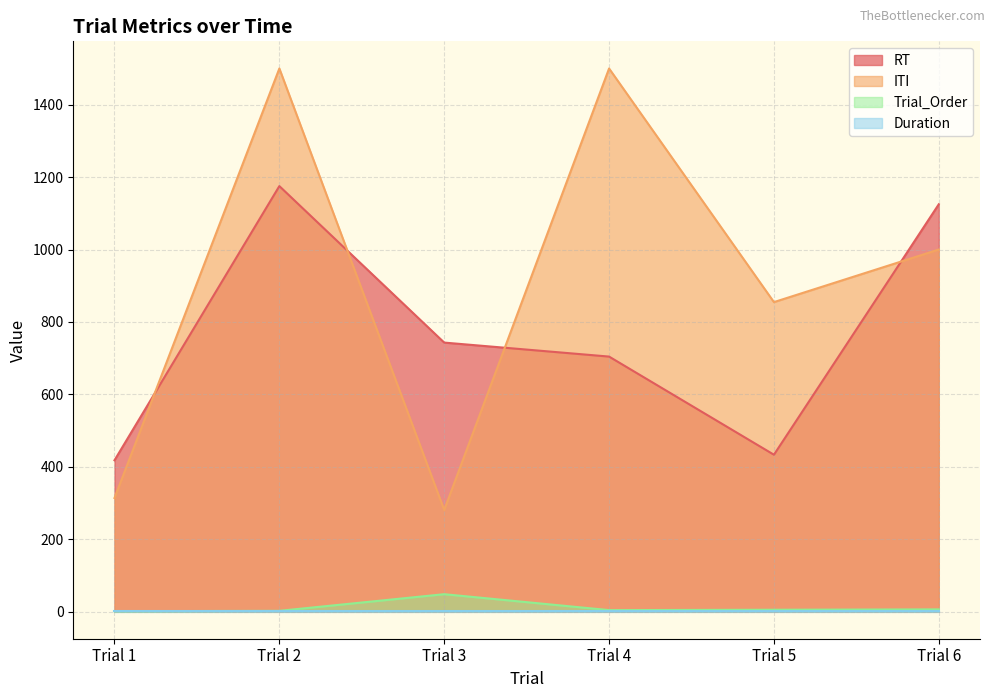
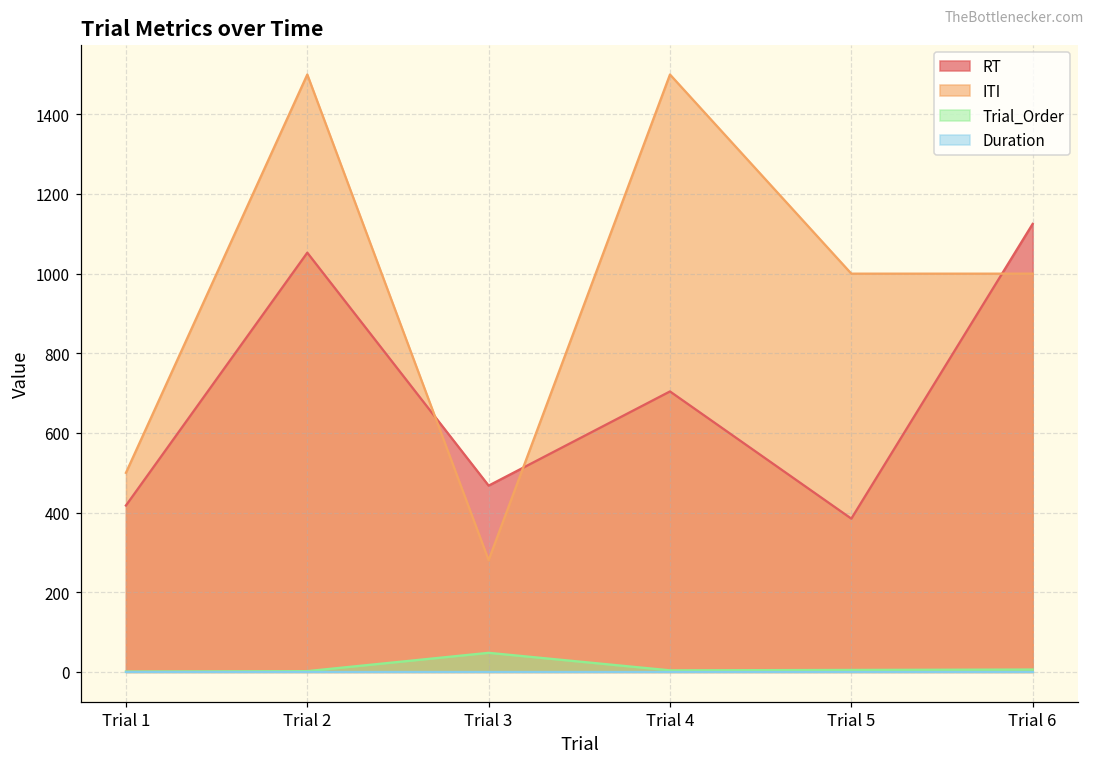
ITI, Trial 1: 310 -> 500
RT, Trial 2: 1180 -> 1050
RT, Trial 3: 740 -> 470
RT, Trial 5: 430 -> 380
ITI, Trial 5: 850 -> 1000
